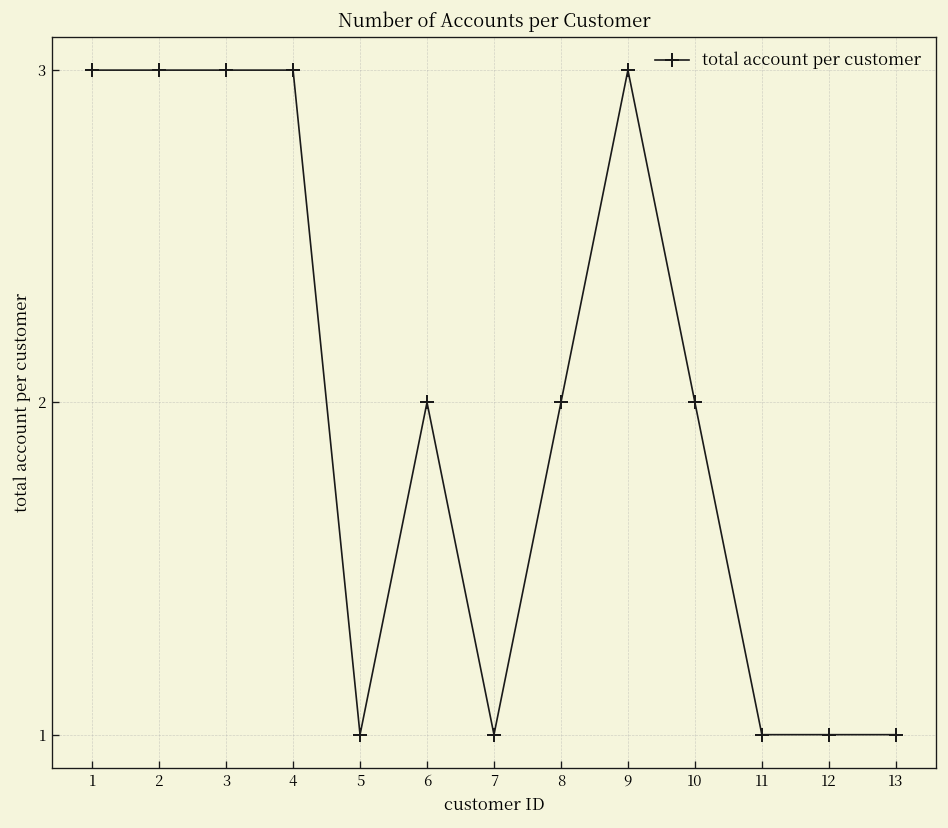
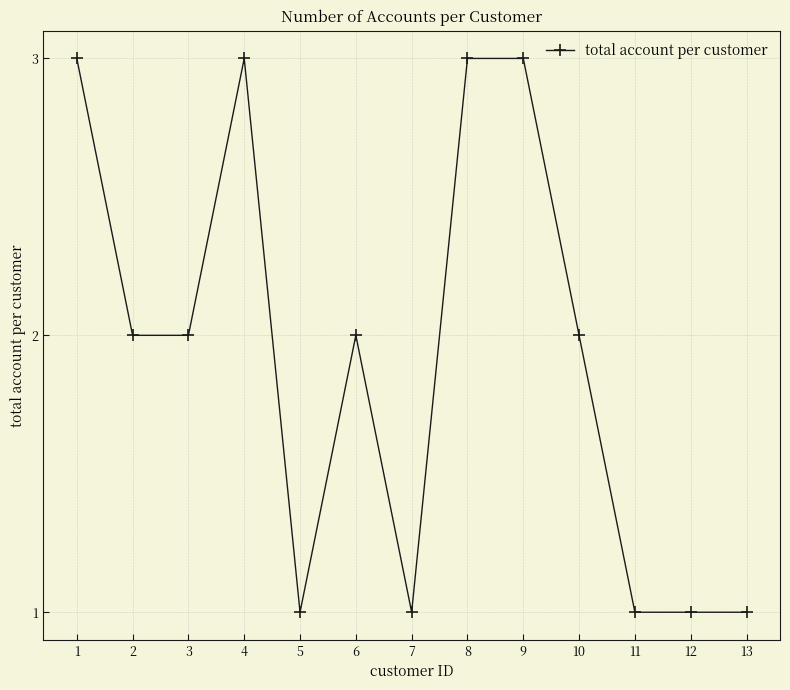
2: 3 -> 2
3: 3 -> 2
8: 2 -> 3
